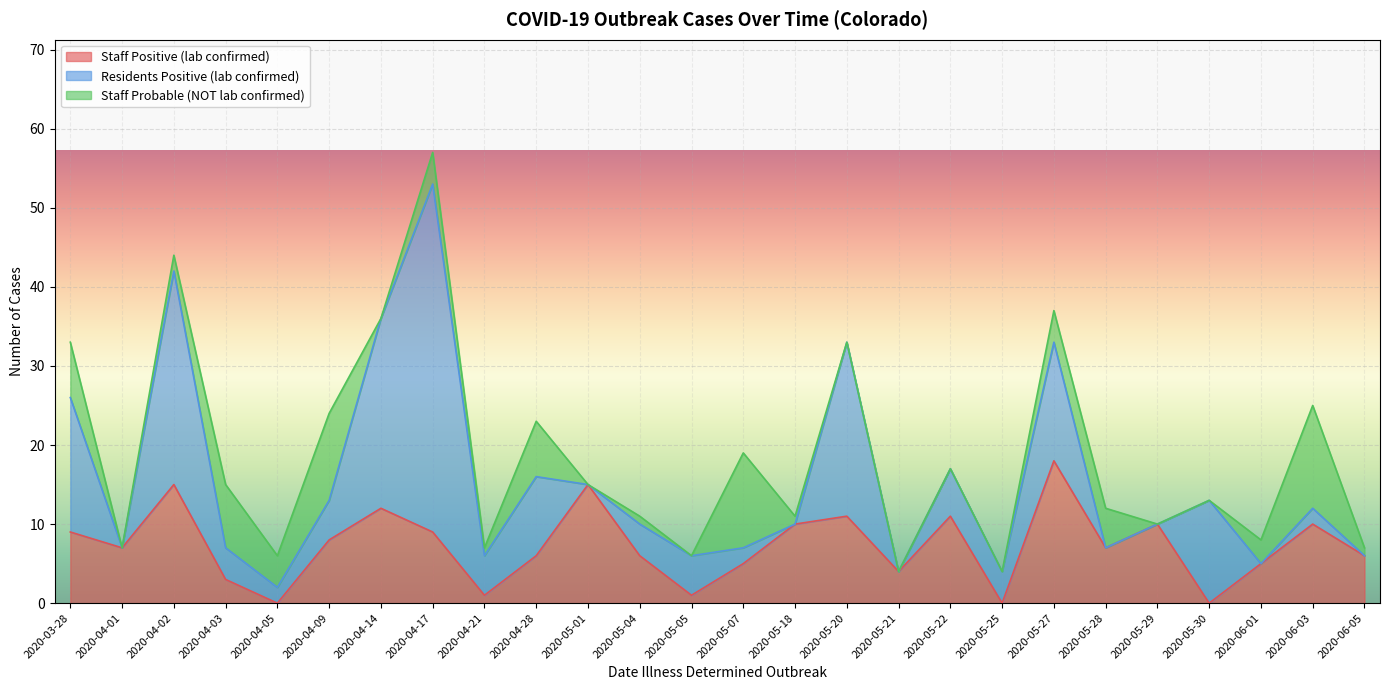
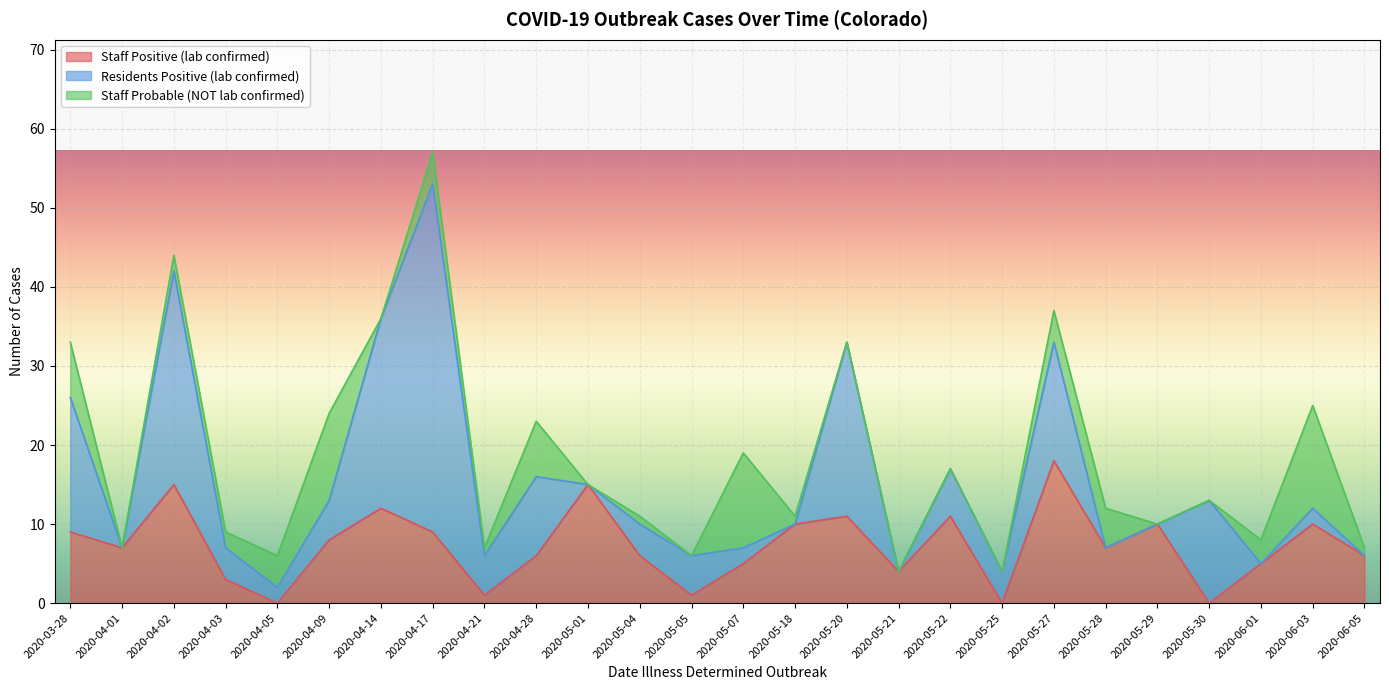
Staff Probable (NOT lab confirmed), 2020-04-03: 8 -> 2
